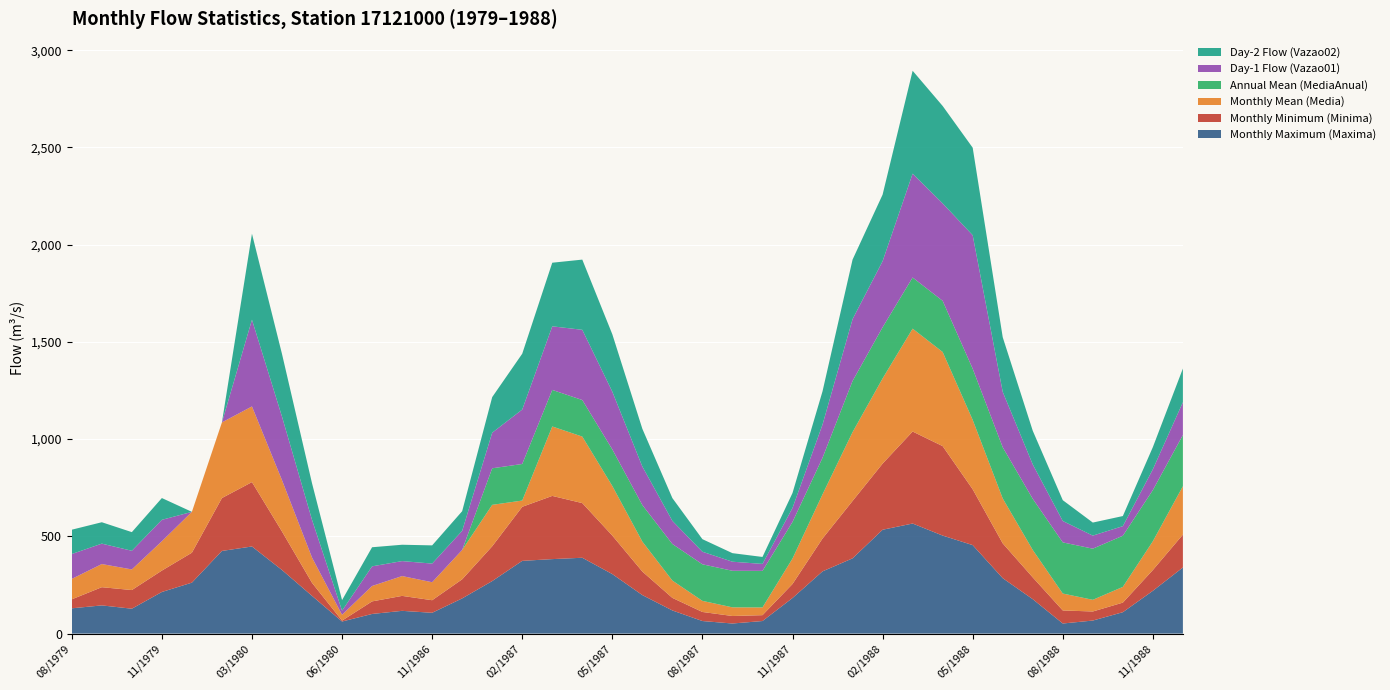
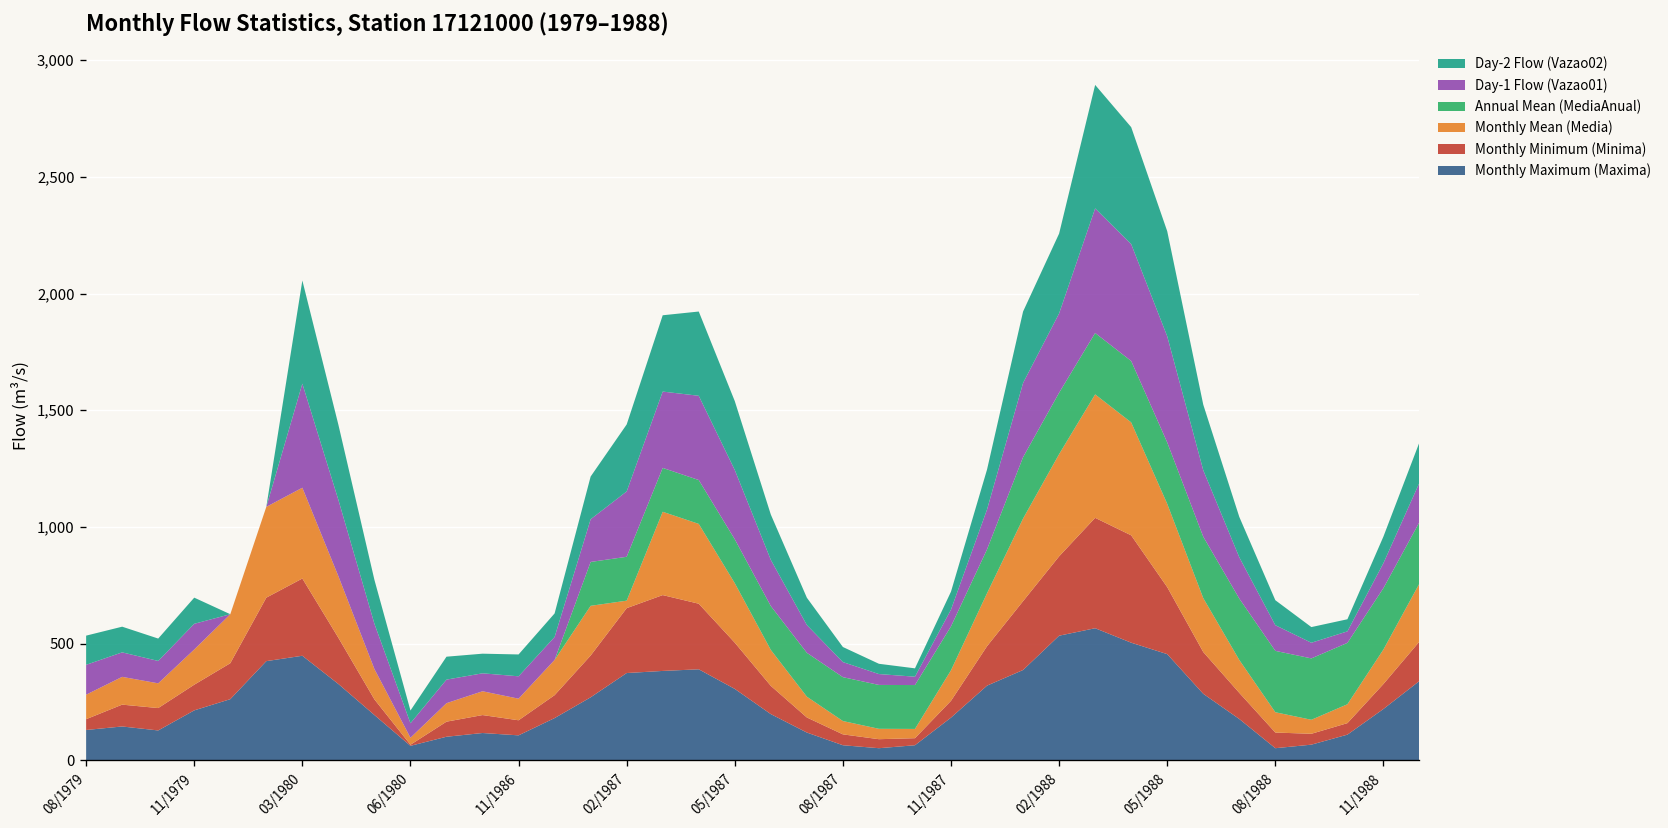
Day-1 Flow (Vazao01), 06/1980: 20 -> 60
Day-1 Flow (Vazao01), 05/1988: 690 -> 460
